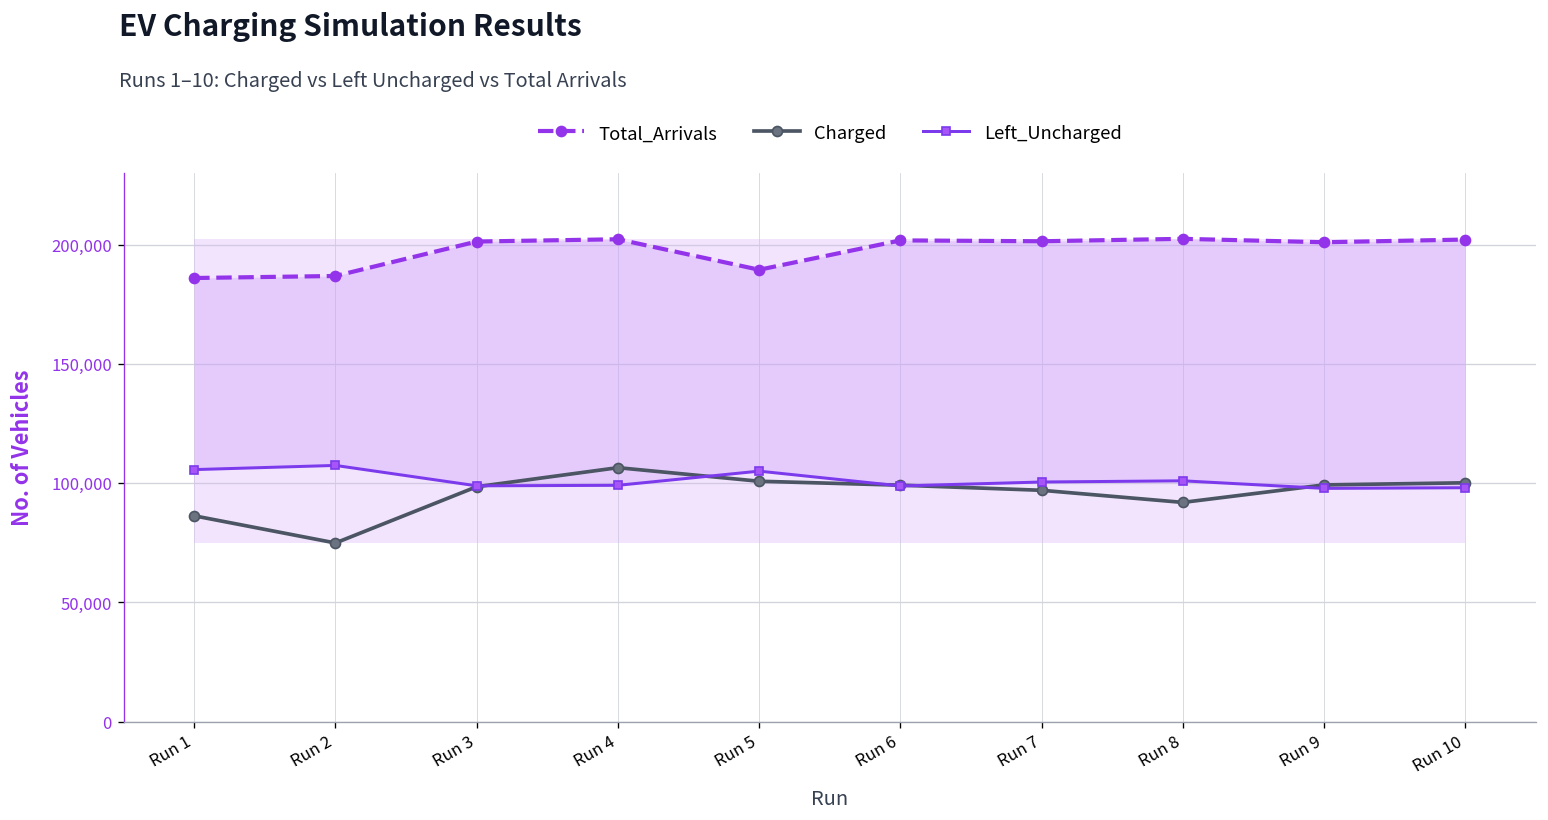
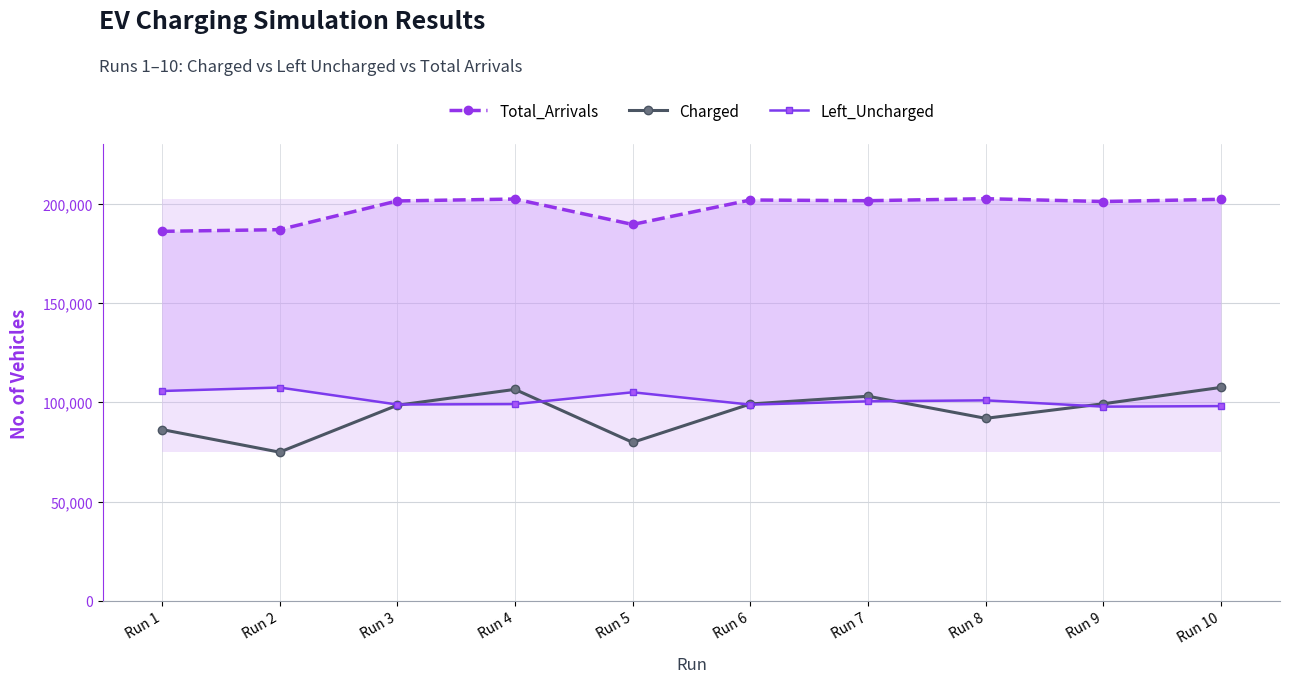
Charged, Run 5: 101,000 -> 80,000
Charged, Run 7: 97,000 -> 103,000
Charged, Run 10: 100,000 -> 107,000
